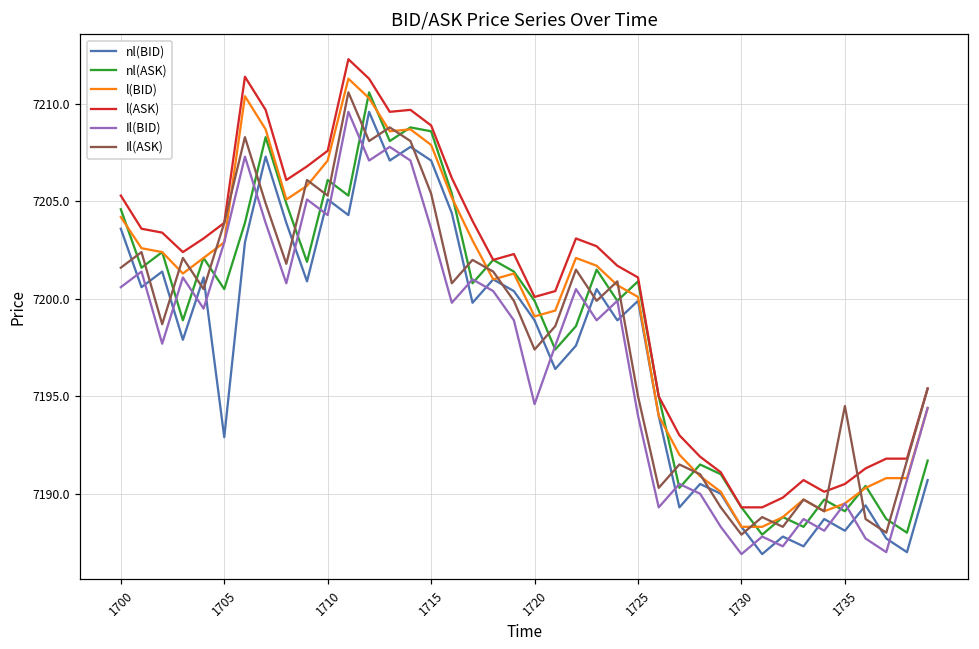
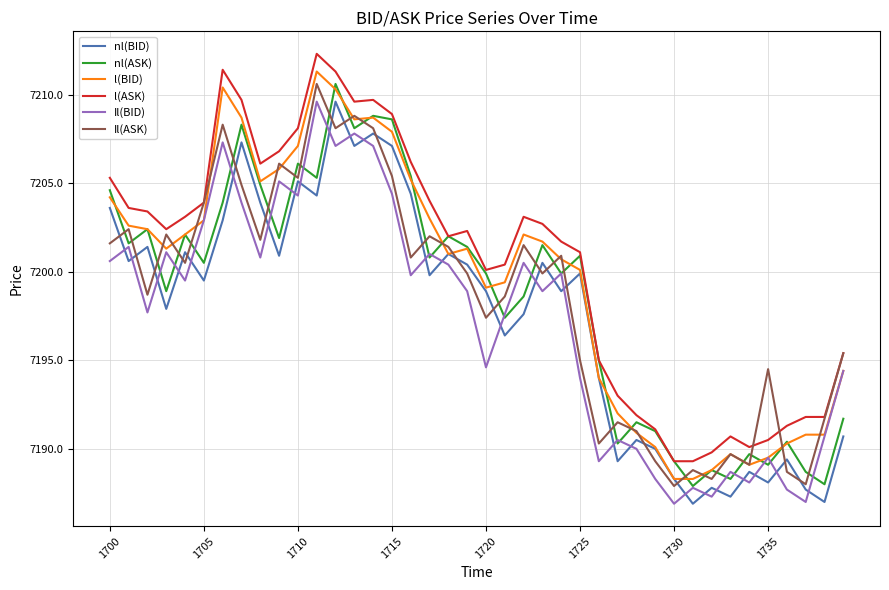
nl(BID), 1705: 7192.9 -> 7199.5
l(ASK), 1710: 7207.6 -> 7208.1
Il(BID), 1715: 7203.6 -> 7204.4
